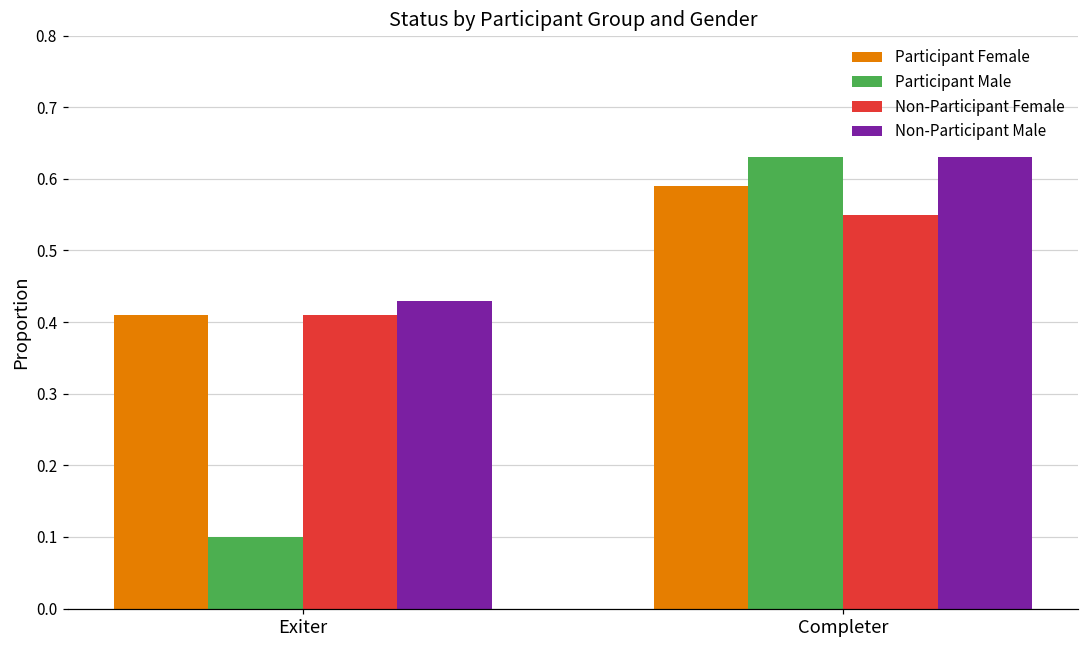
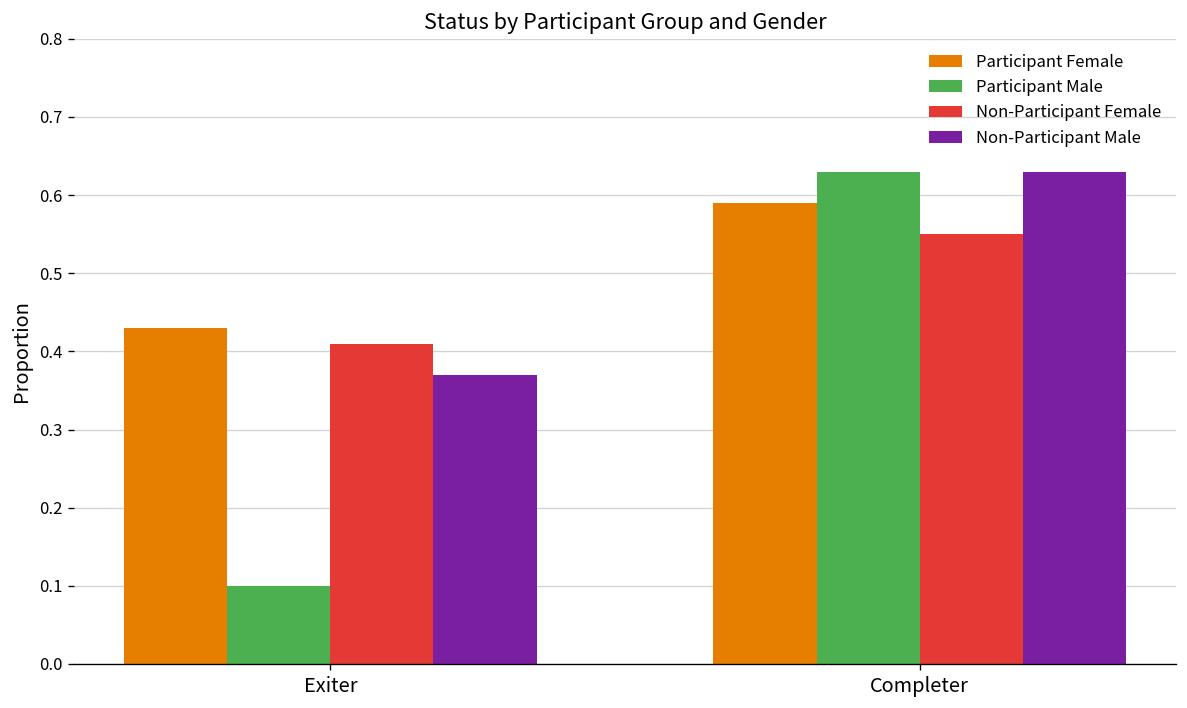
Participant Female, Exiter: 0.41 -> 0.43
Non-Participant Male, Exiter: 0.43 -> 0.37
